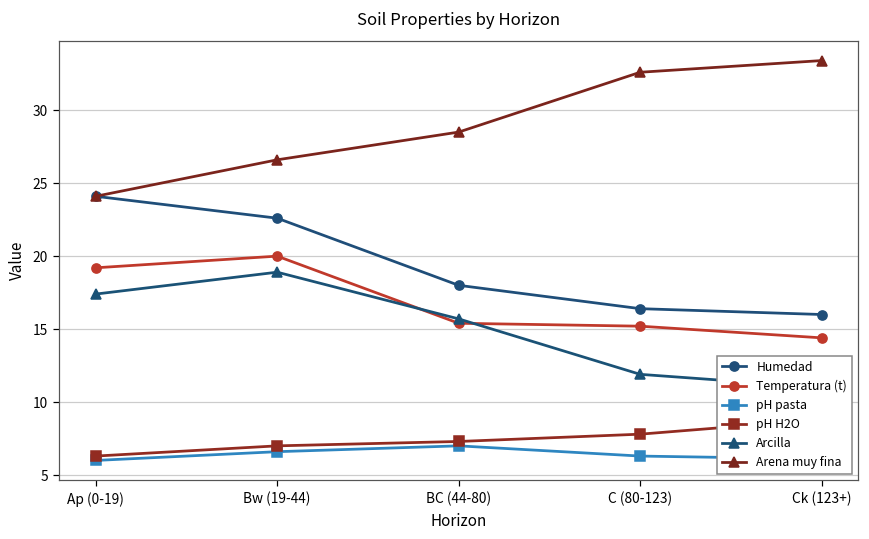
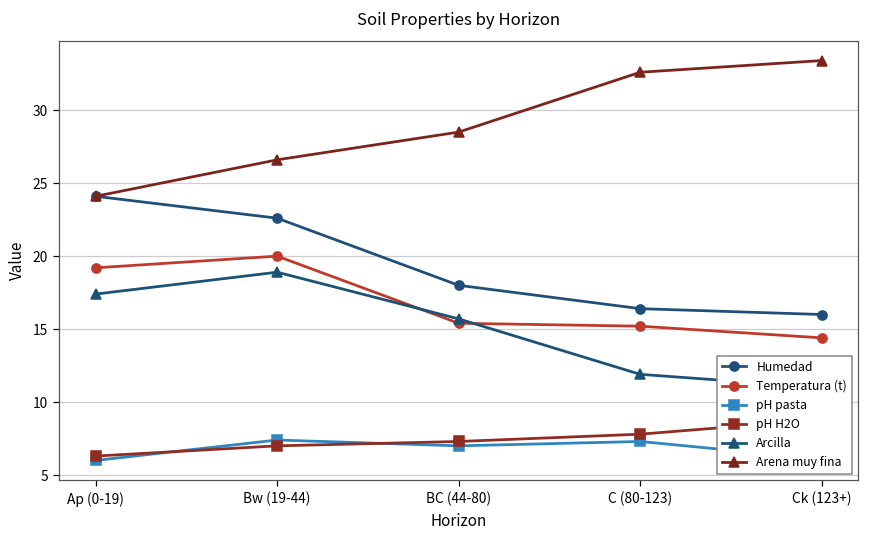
pH pasta, Bw (19-44): 6.6 -> 7.4
pH pasta, C (80-123): 6.3 -> 7.3
